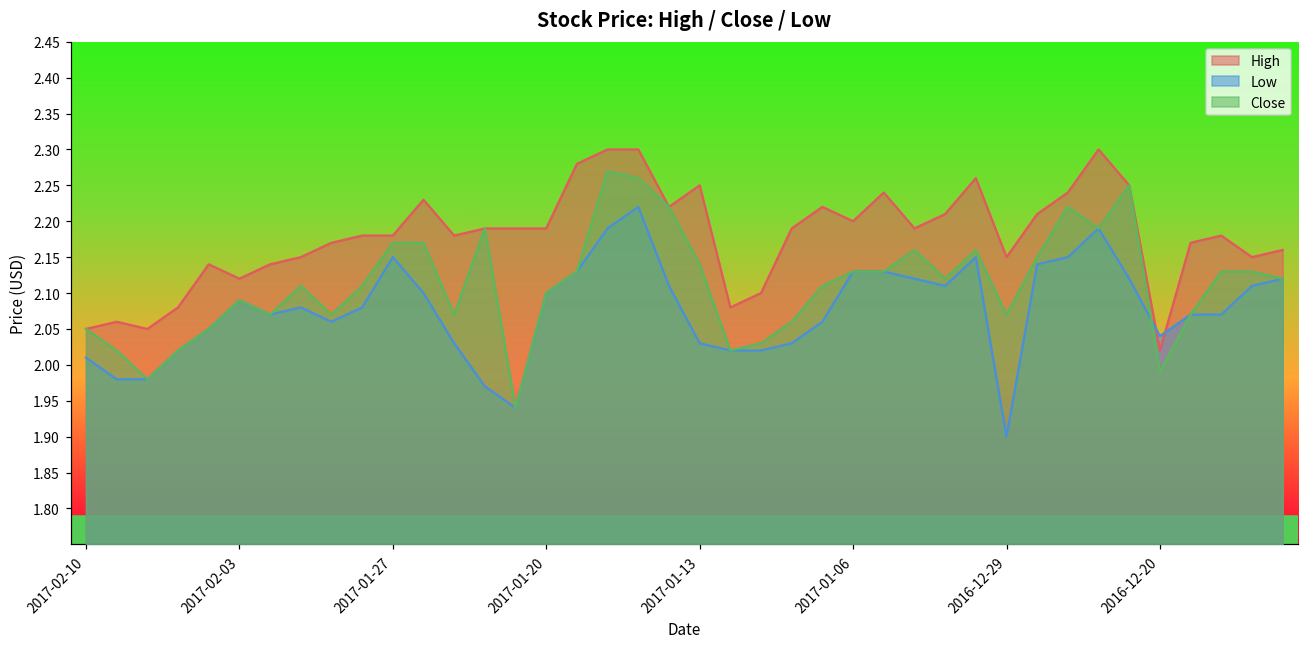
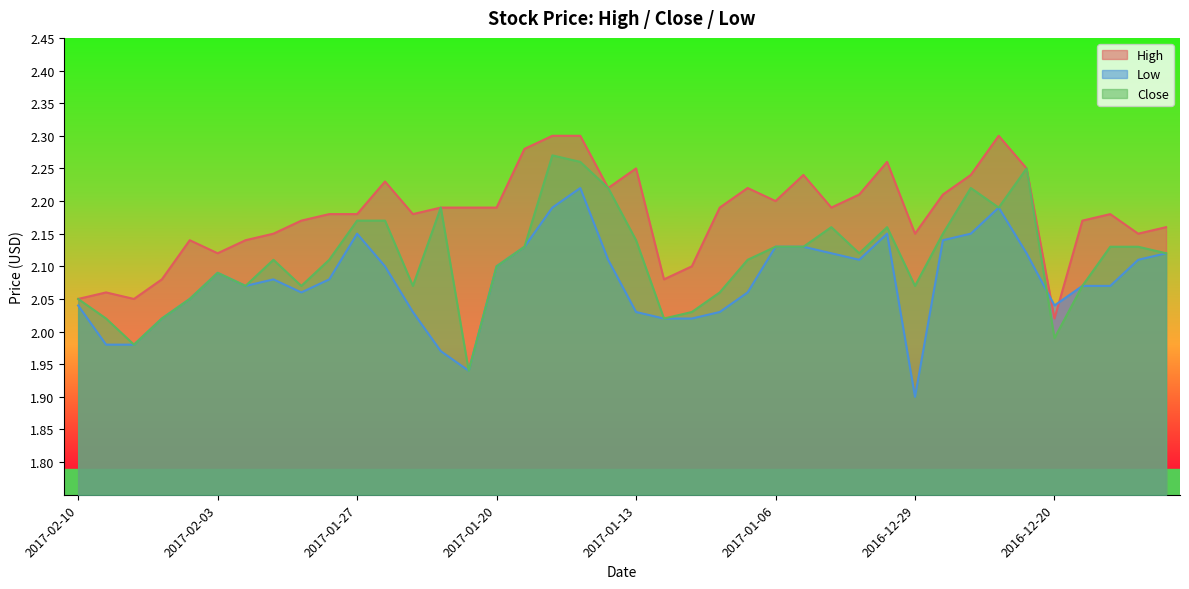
Low, 2017-02-10: 2.01 -> 2.04
